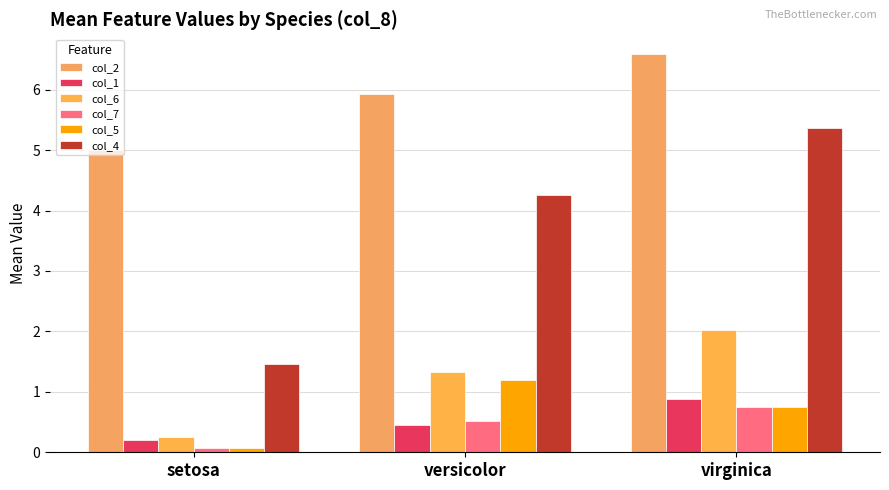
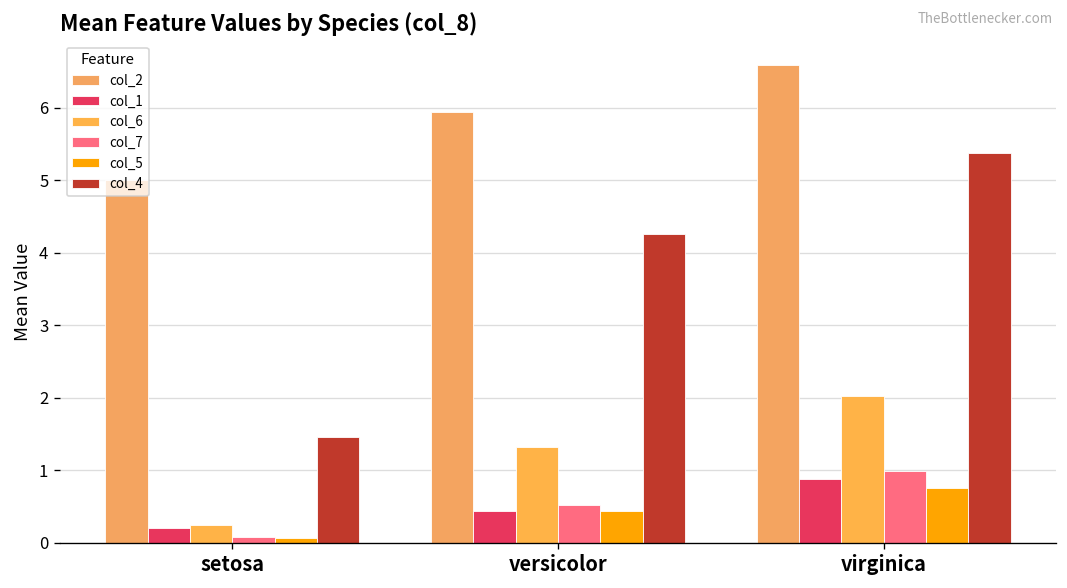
col_5, versicolor: 1.2 -> 0.4
col_7, virginica: 0.8 -> 1.0
